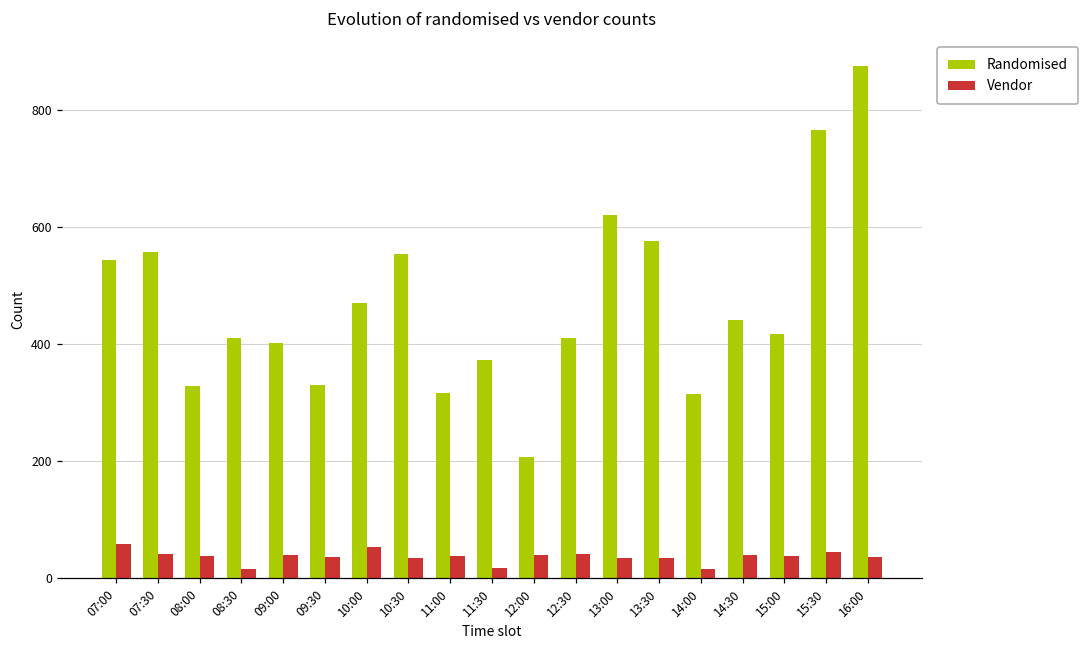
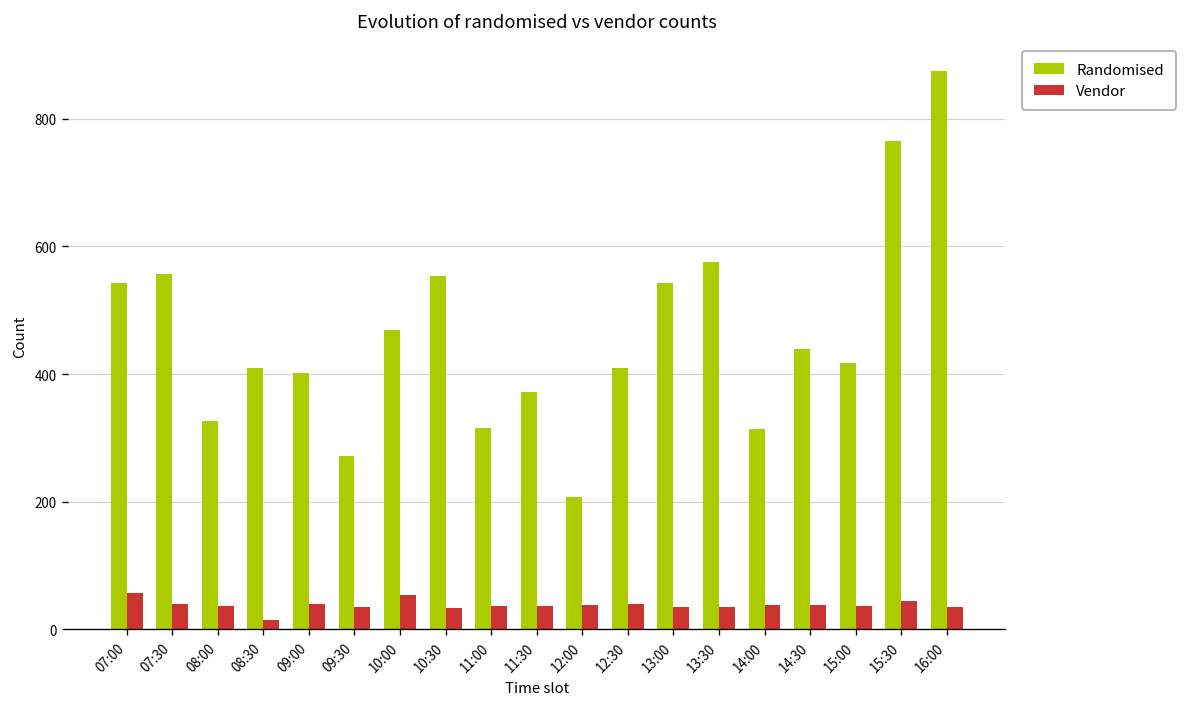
Randomised, 09:30: 330 -> 270
Vendor, 11:30: 20 -> 40
Randomised, 13:00: 620 -> 540
Vendor, 14:00: 10 -> 40
